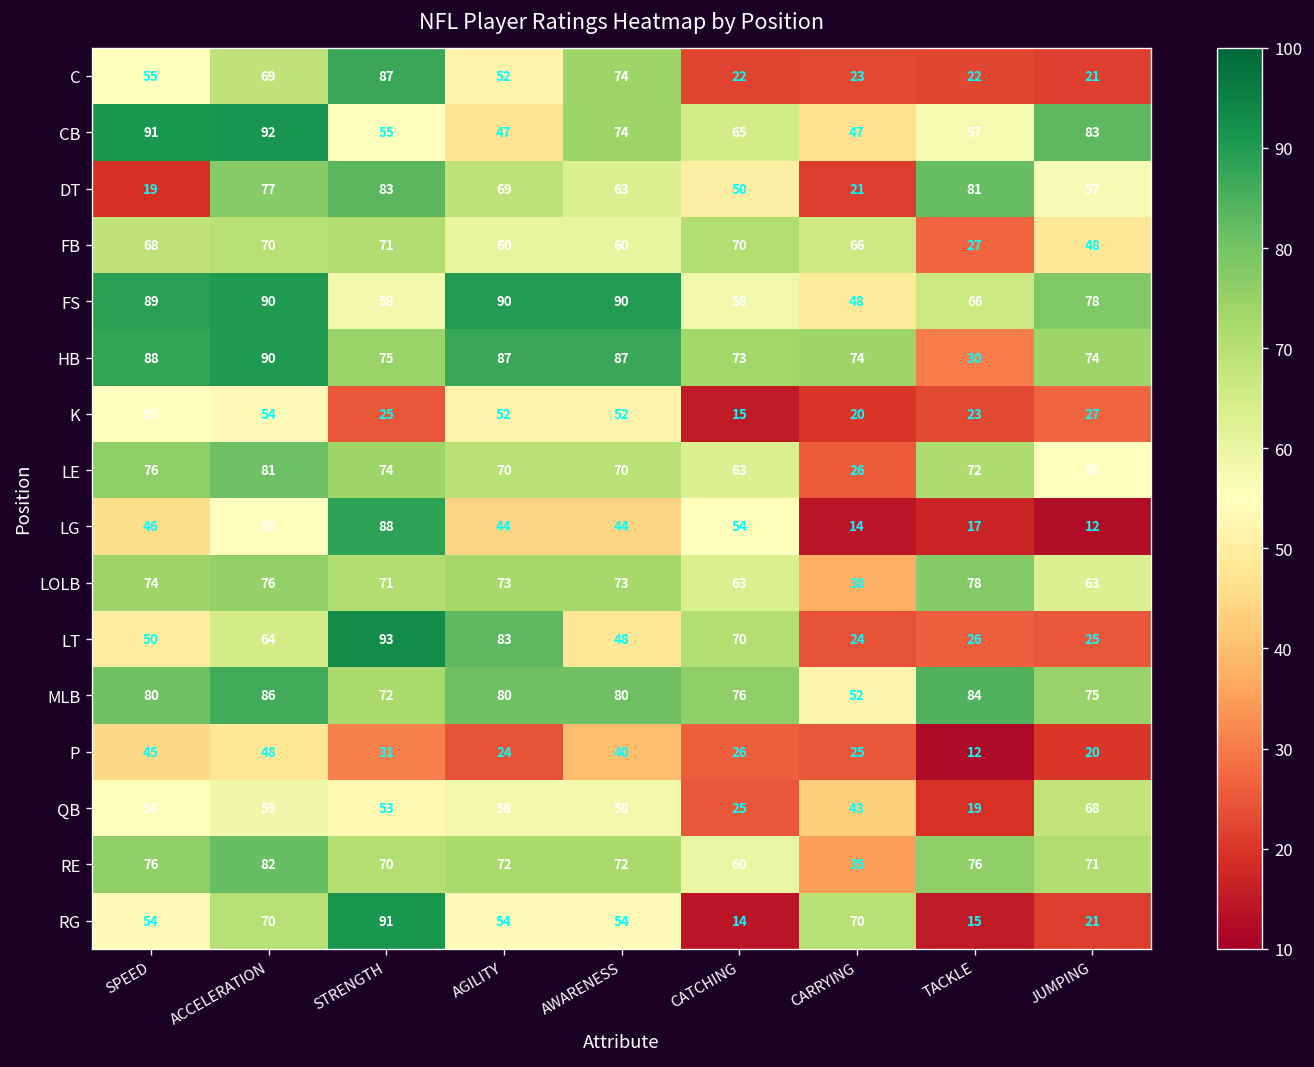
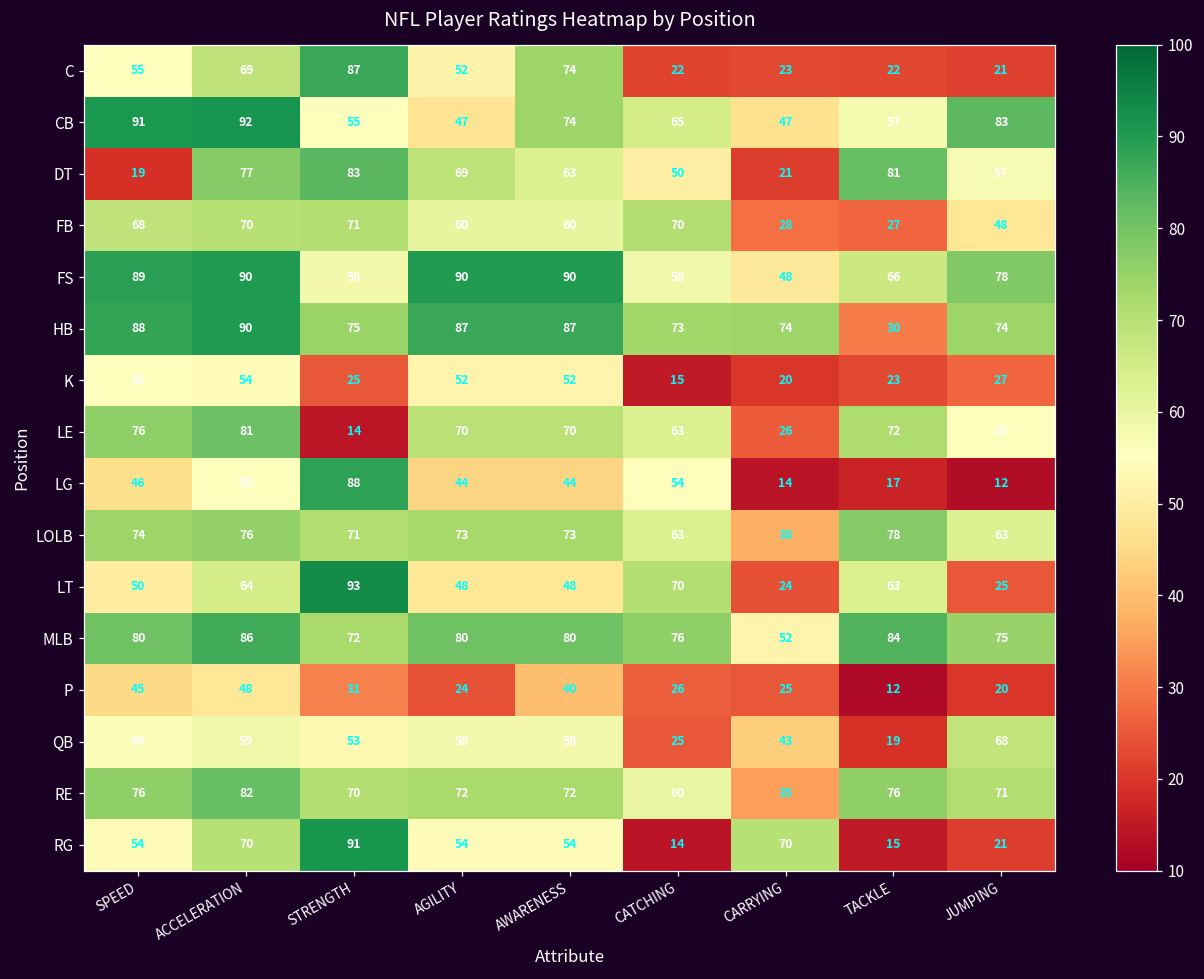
FB, CARRYING: 66 -> 28
LE, STRENGTH: 74 -> 14
LT, AGILITY: 83 -> 48
LT, TACKLE: 26 -> 63
